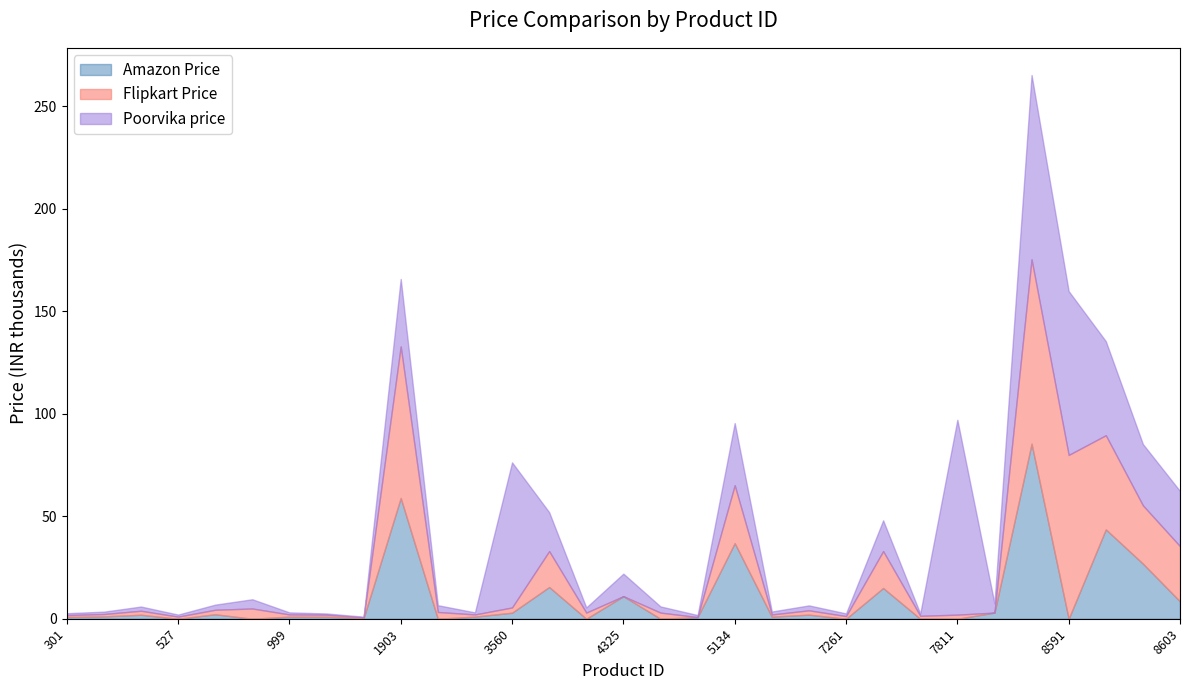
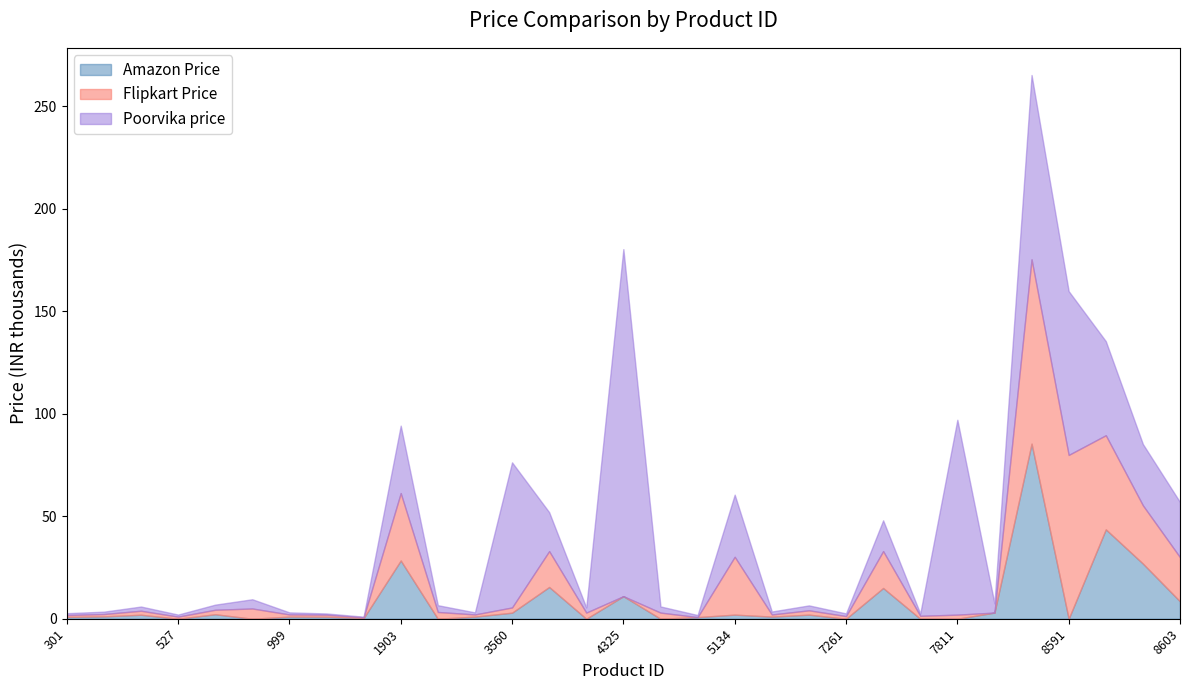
Amazon Price, 1903: 59 -> 28
Flipkart Price, 1903: 74 -> 33
Poorvika price, 4325: 11 -> 169
Amazon Price, 5134: 37 -> 2
Flipkart Price, 8603: 27 -> 22
